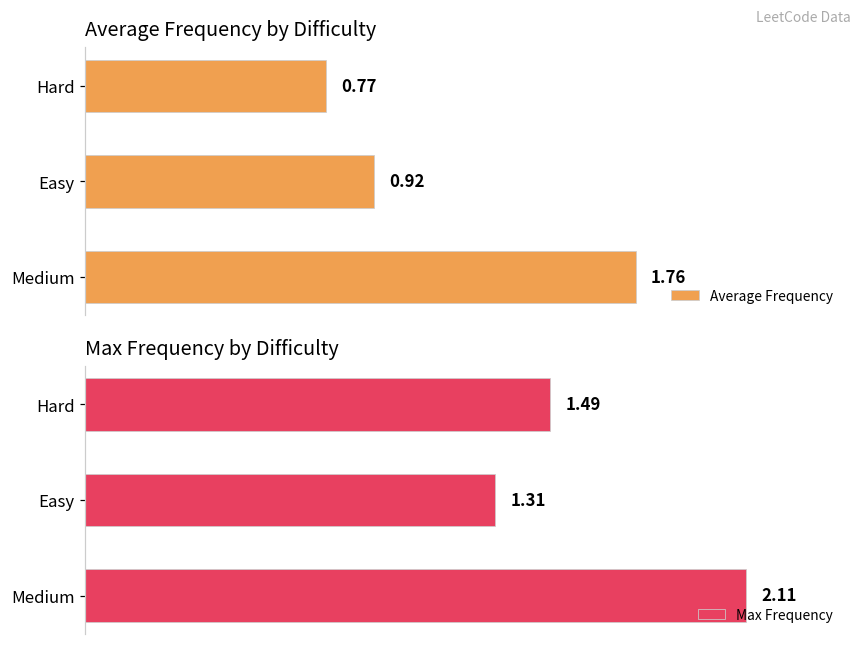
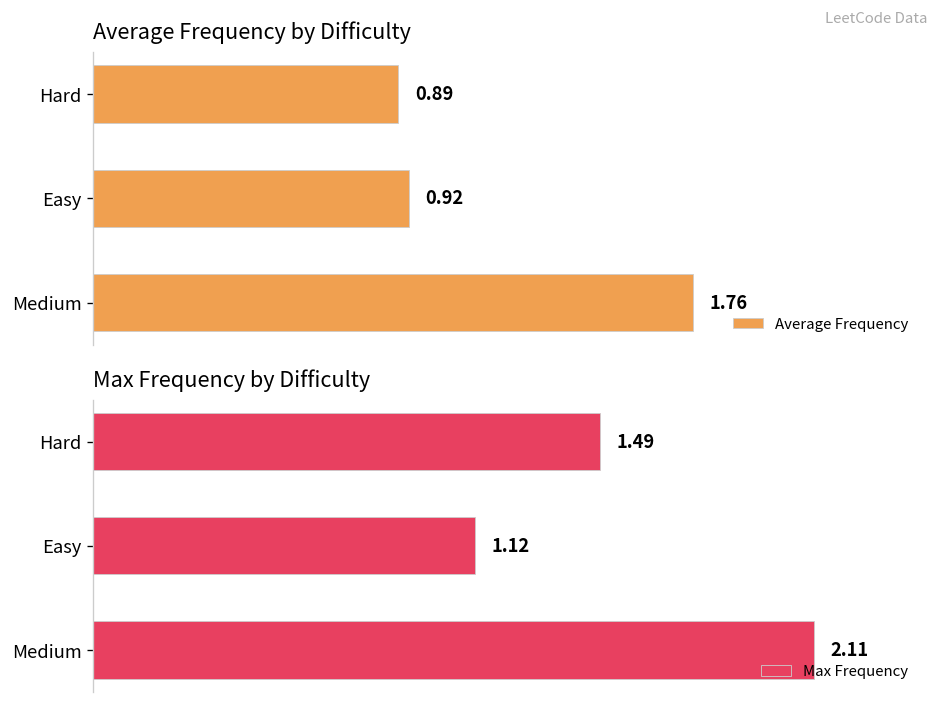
Average Frequency by Difficulty, Hard: 0.77 -> 0.89
Max Frequency by Difficulty, Easy: 1.31 -> 1.12
